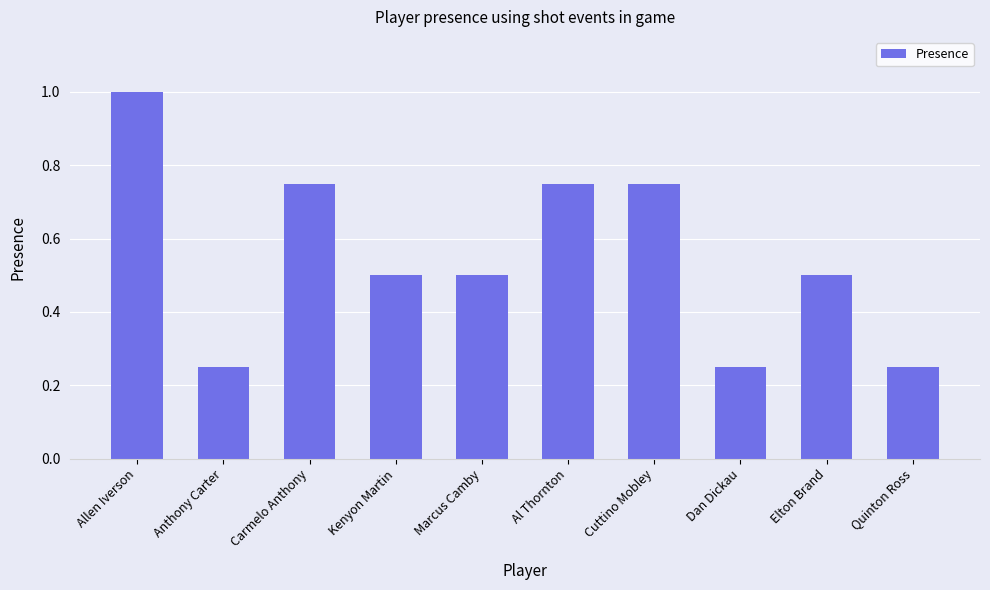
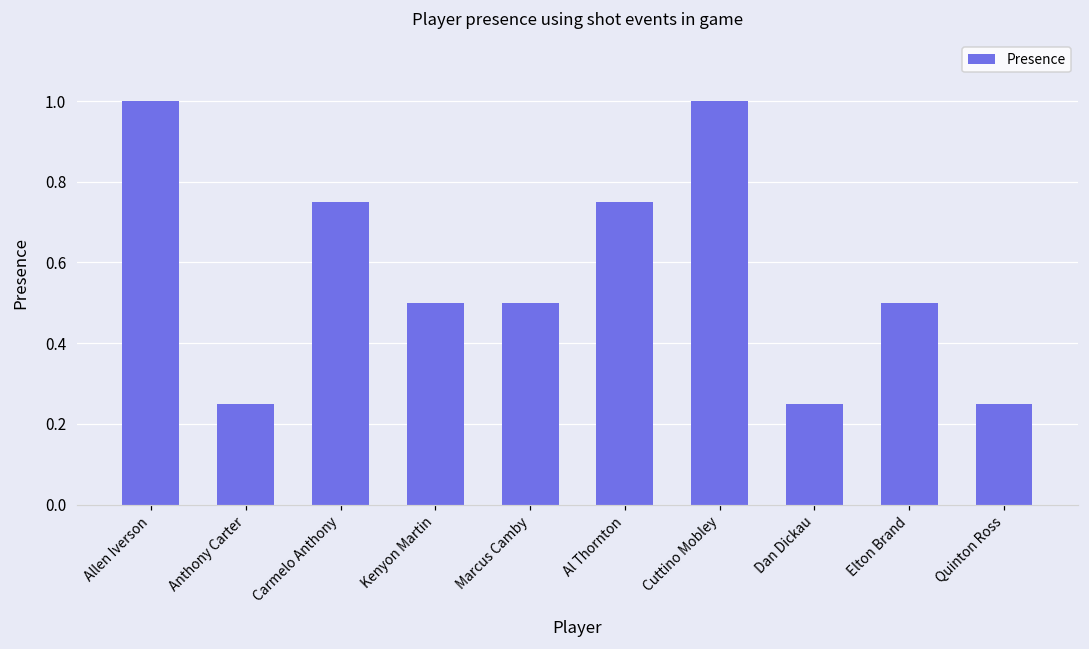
Cuttino Mobley: 0.75 -> 1.00
